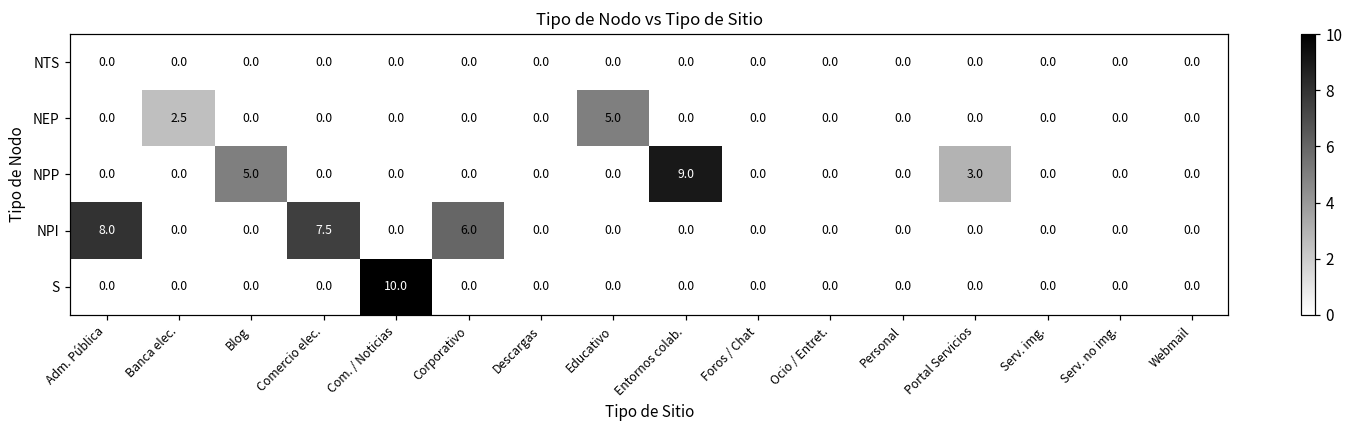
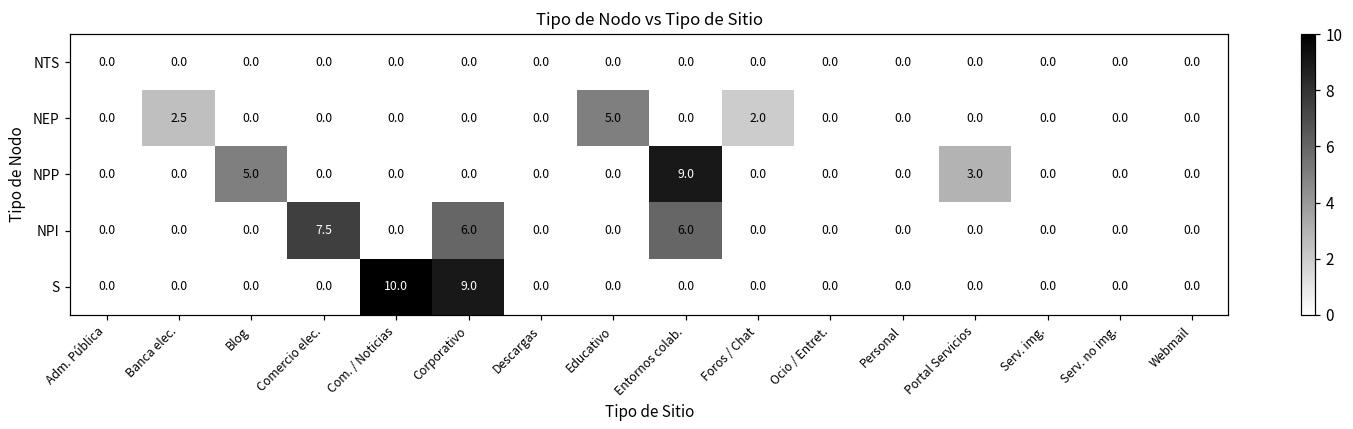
NEP, Foros / Chat: 0.0 -> 2.0
NPI, Adm. Pública: 8.0 -> 0.0
NPI, Entornos colab.: 0.0 -> 6.0
S, Corporativo: 0.0 -> 9.0
